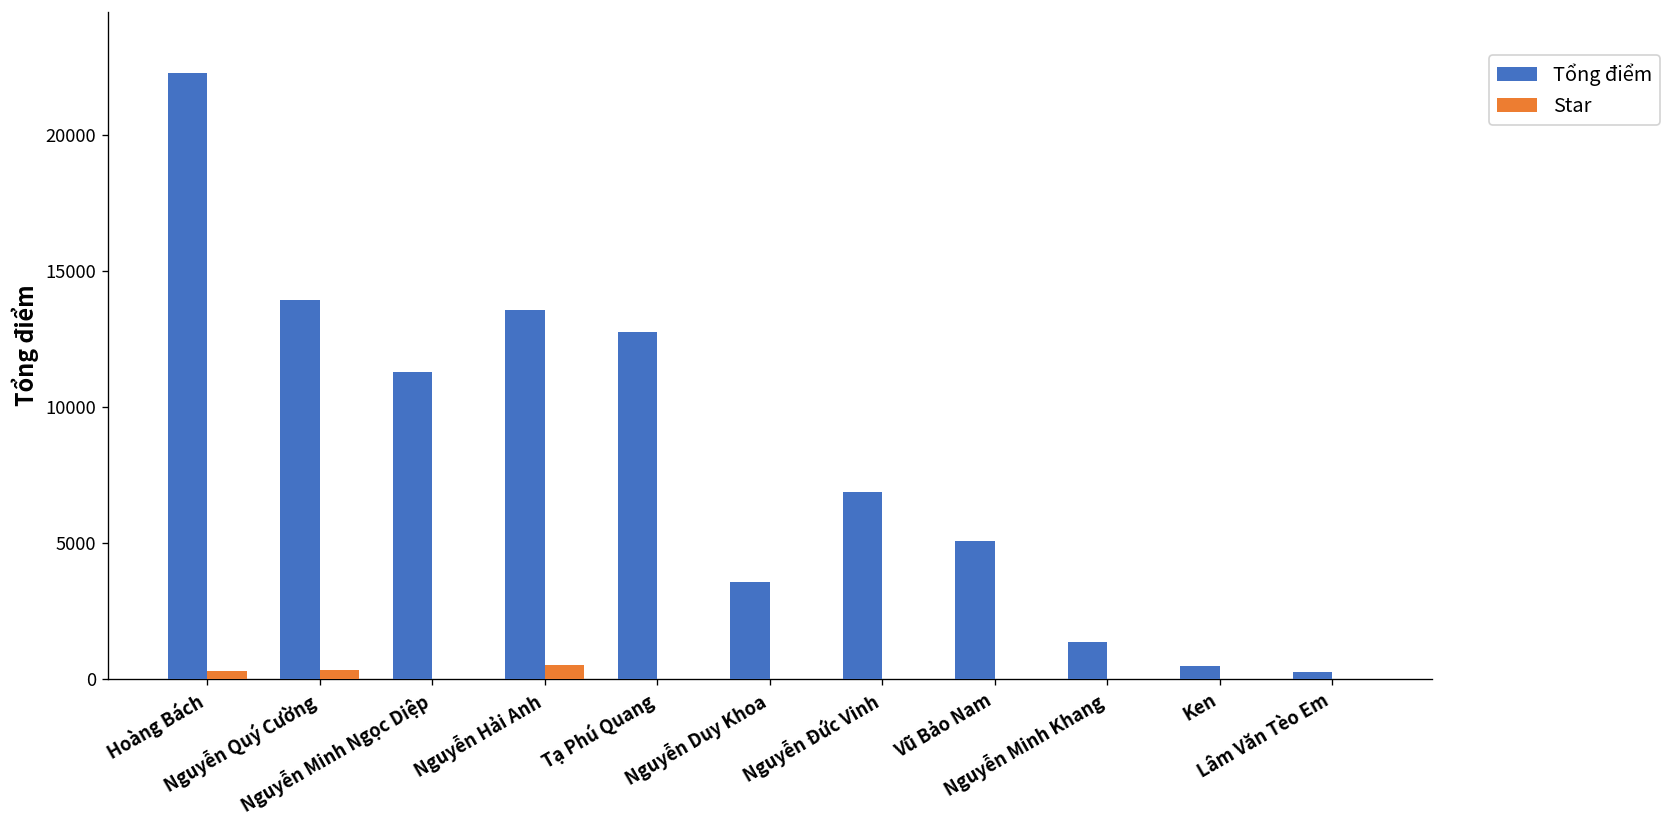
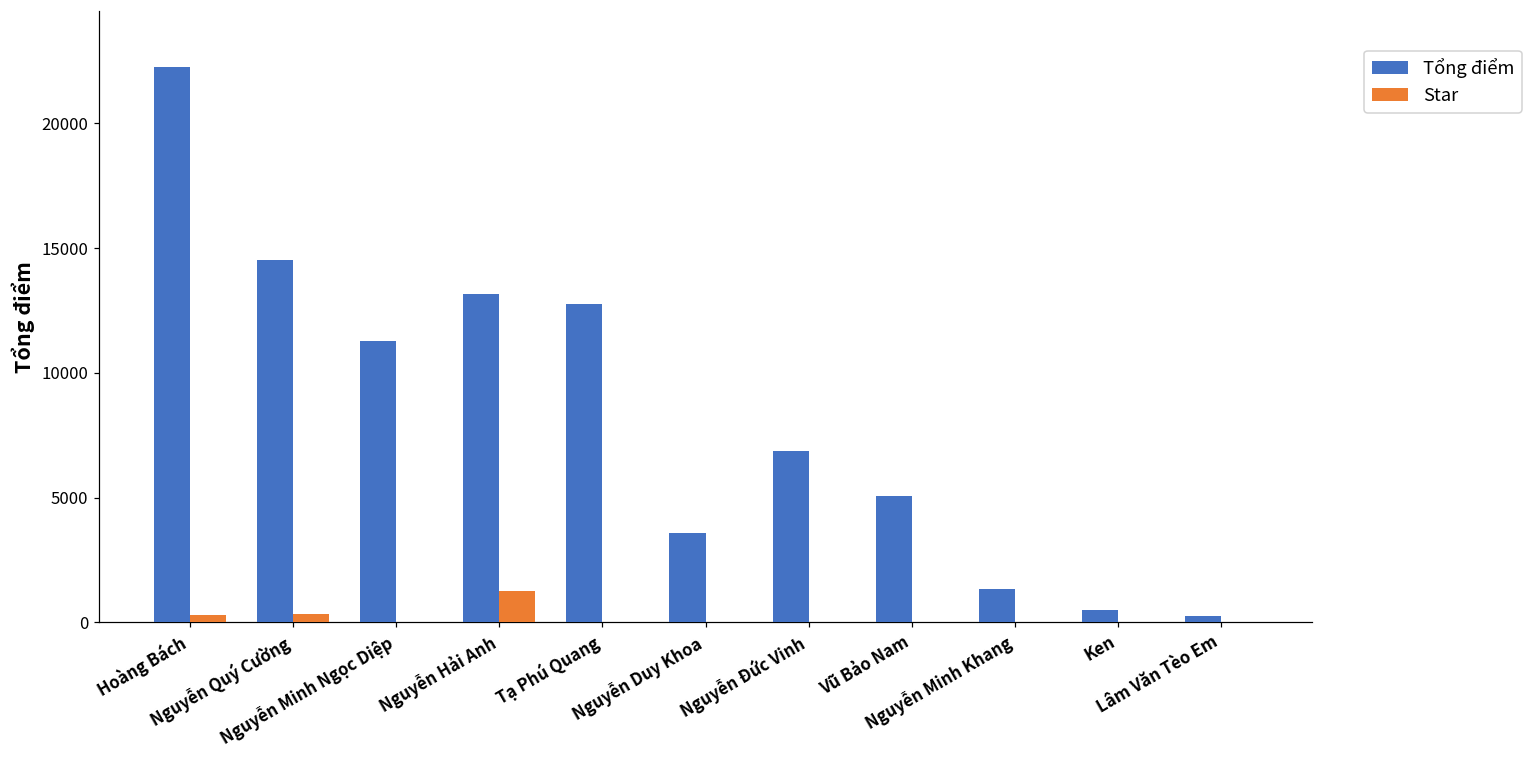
Tổng điểm, Nguyễn Quý Cường: 13900 -> 14500
Tổng điểm, Nguyễn Hải Anh: 13600 -> 13100
Star, Nguyễn Hải Anh: 500 -> 1200
